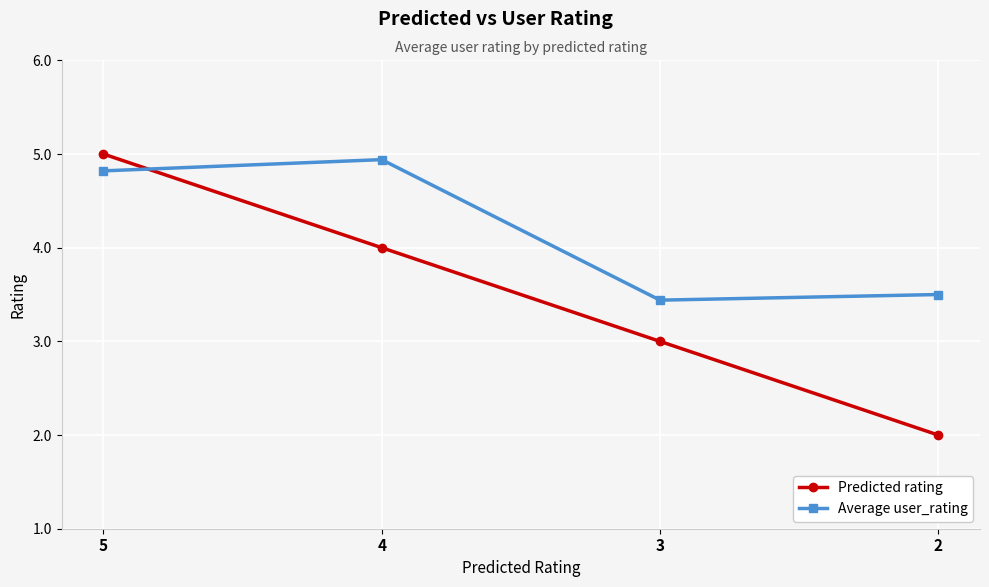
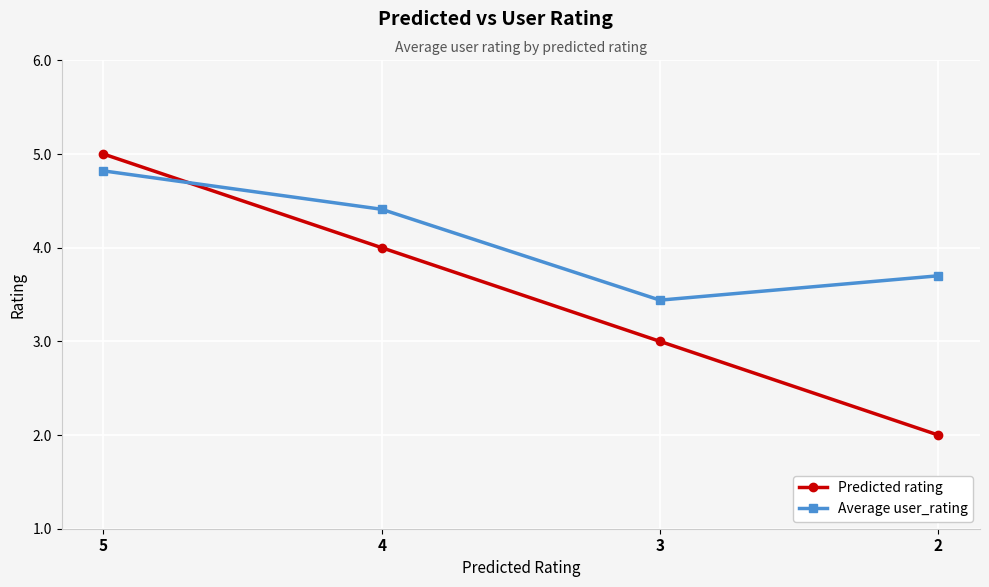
Average user_rating, 4: 4.9 -> 4.4
Average user_rating, 2: 3.5 -> 3.7
